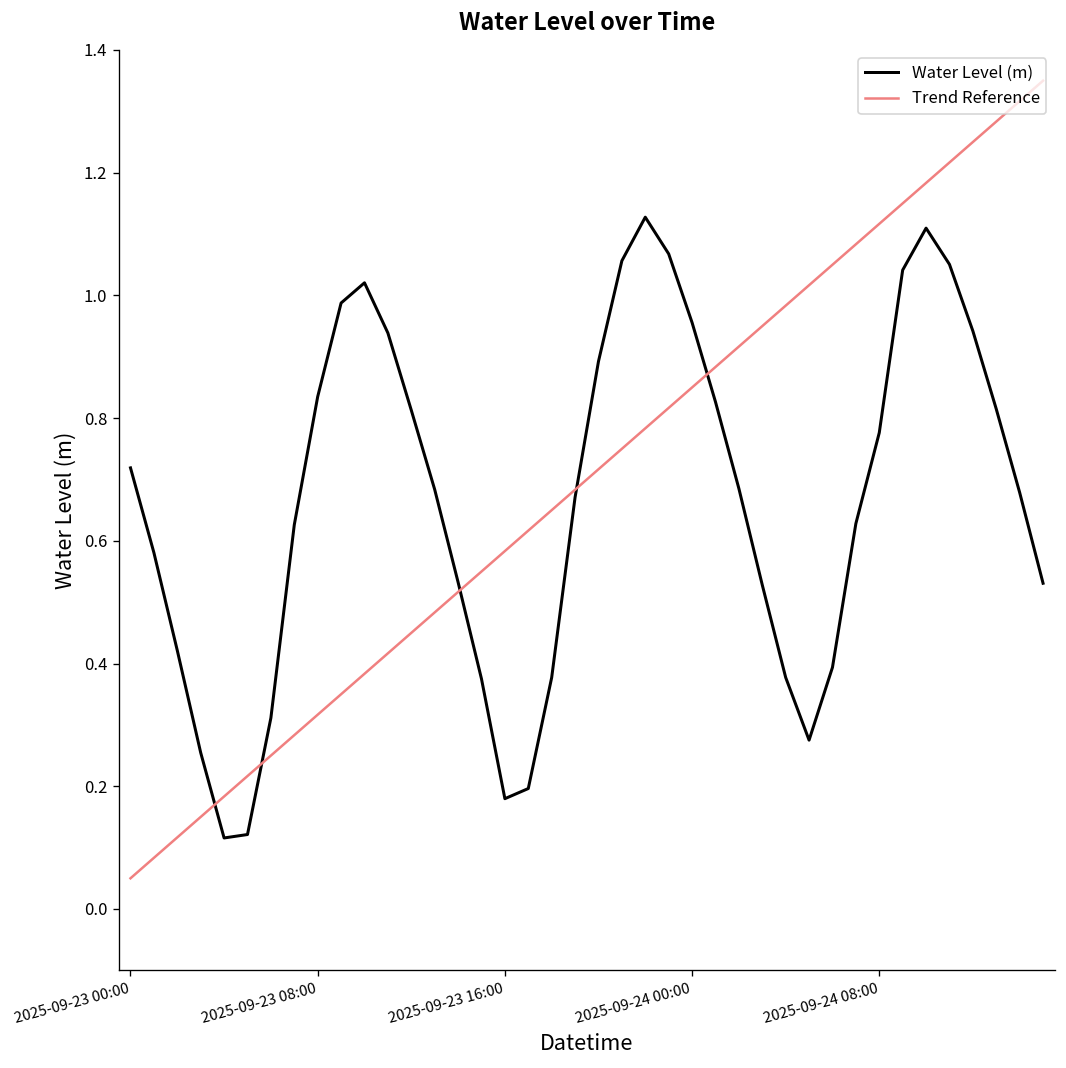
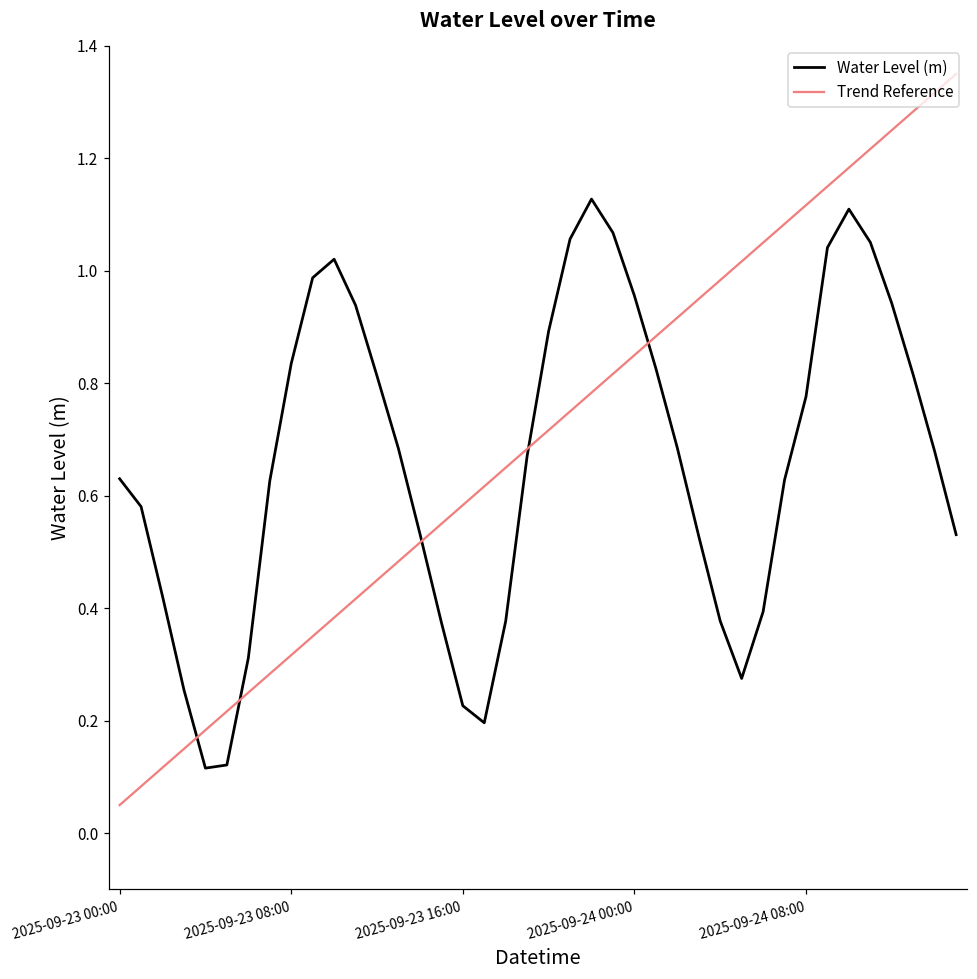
Water Level (m), 2025-09-23 00:00: 0.72 -> 0.63
Water Level (m), 2025-09-23 16:00: 0.18 -> 0.23
